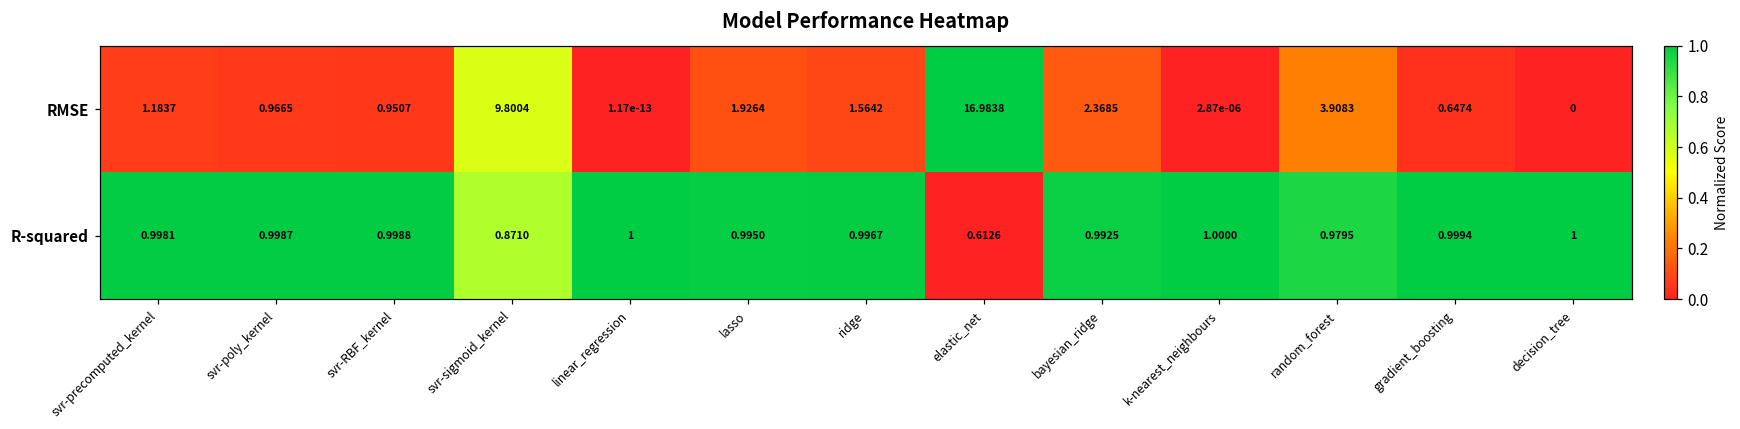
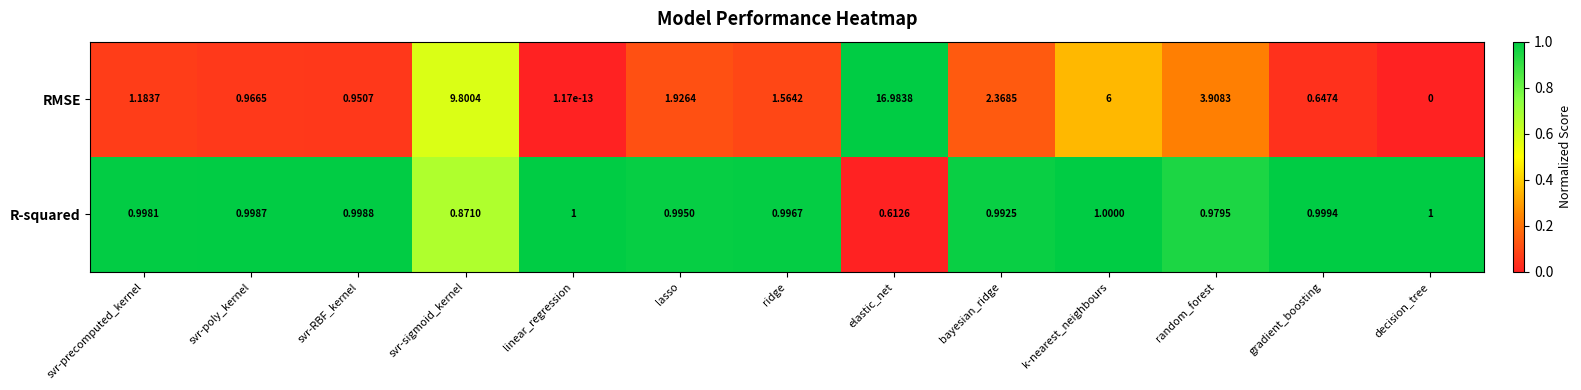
RMSE, k-nearest_neighbours: 2.87e-06 -> 6
